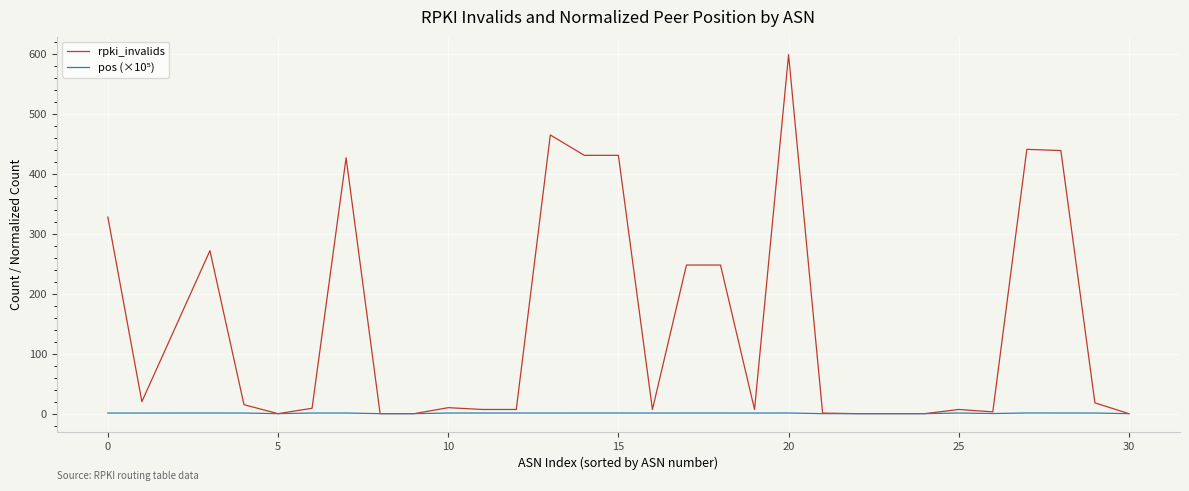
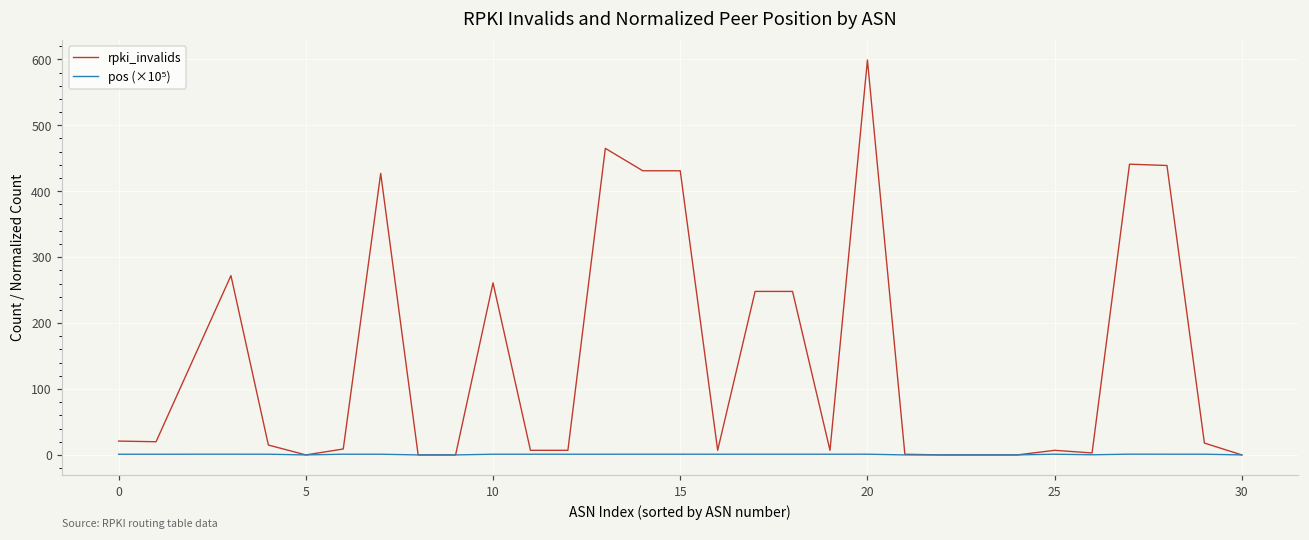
rpki_invalids, 0: 330 -> 20
rpki_invalids, 10: 10 -> 260
